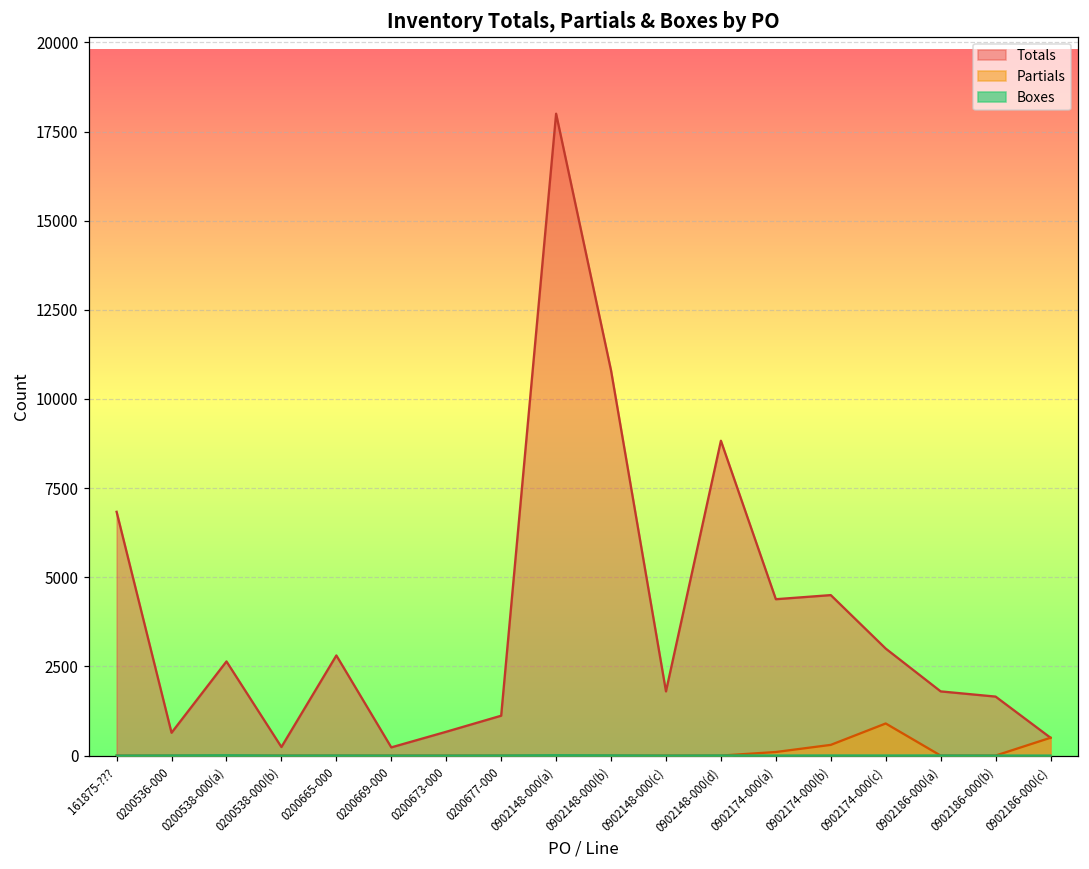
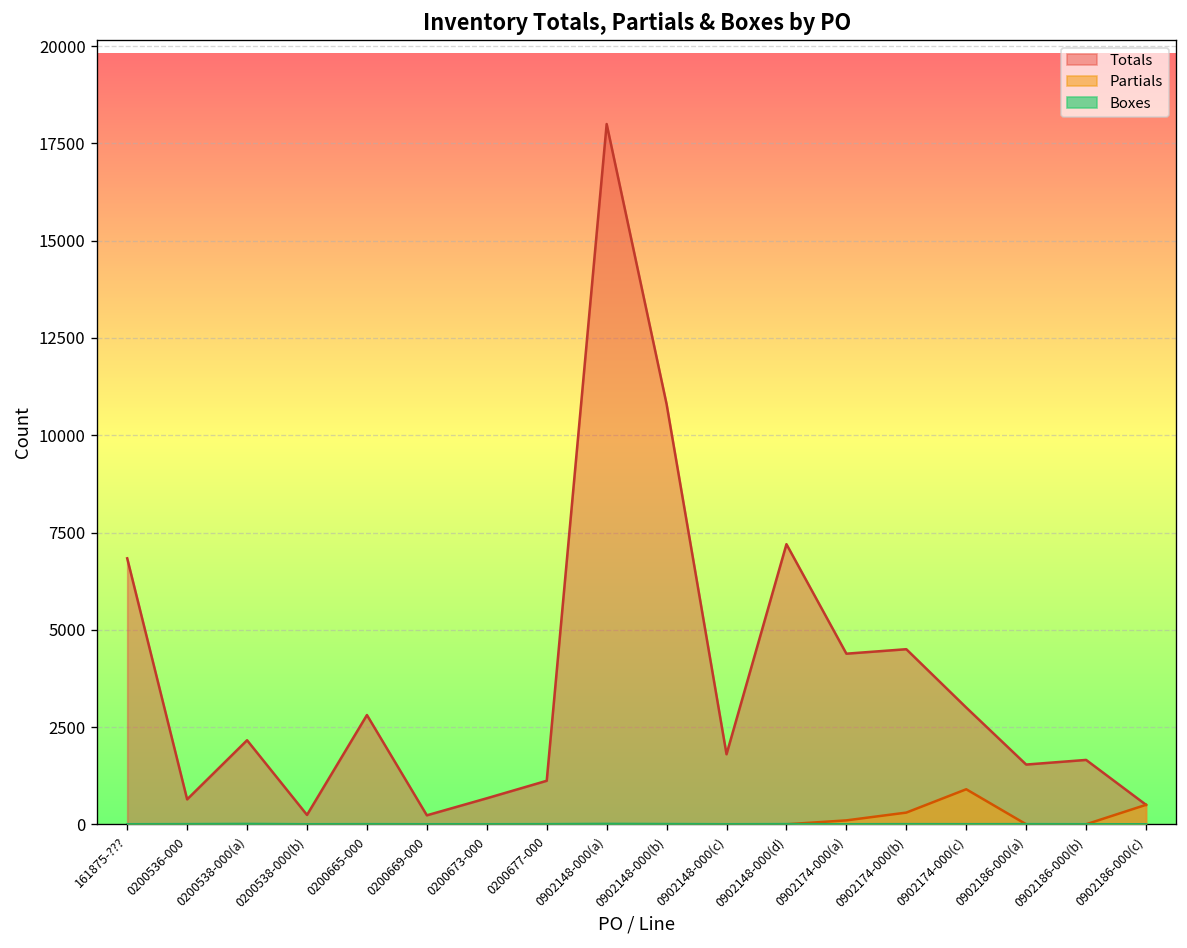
Totals, 0200538-000(a): 2600 -> 2200
Totals, 0902148-000(d): 8800 -> 7200
Totals, 0902186-000(a): 1800 -> 1500
